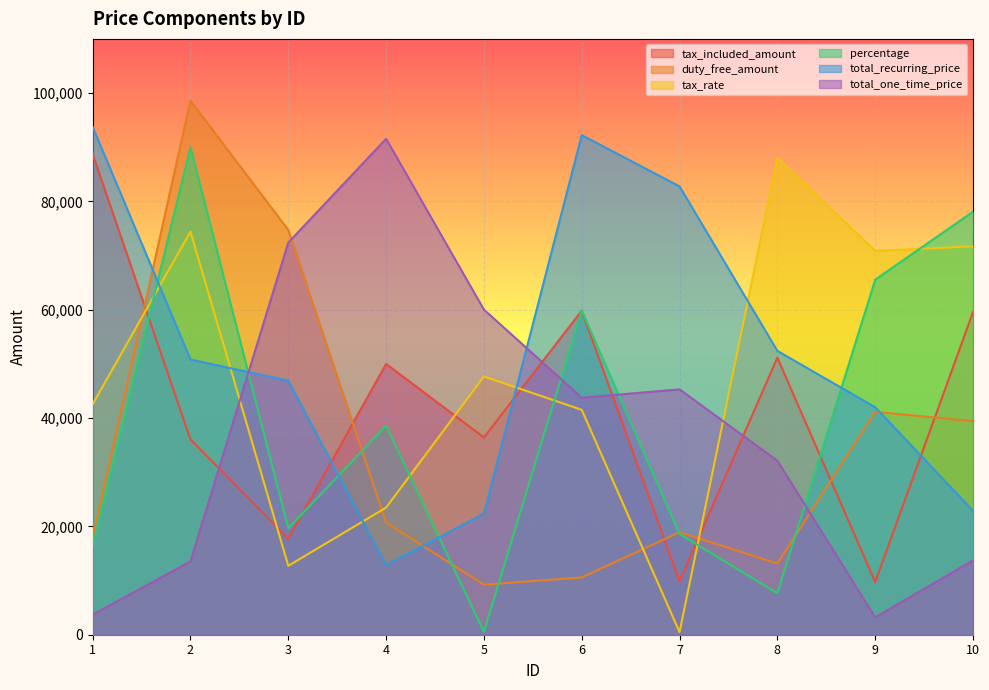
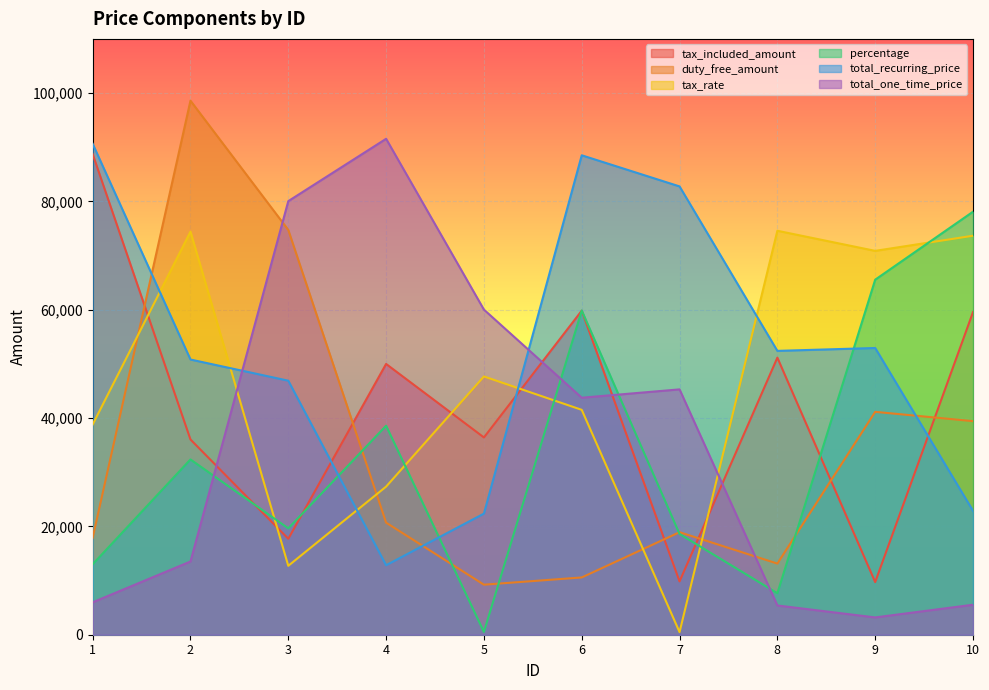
tax_rate, 1: 43,000 -> 39,000
percentage, 1: 16,000 -> 13,000
total_recurring_price, 1: 94,000 -> 91,000
total_one_time_price, 1: 4,000 -> 6,000
percentage, 2: 90,000 -> 32,000
total_one_time_price, 3: 72,000 -> 80,000
tax_rate, 4: 23,000 -> 27,000
total_recurring_price, 6: 92,000 -> 89,000
tax_rate, 8: 88,000 -> 75,000
total_one_time_price, 8: 32,000 -> 5,000
total_recurring_price, 9: 42,000 -> 53,000
tax_rate, 10: 72,000 -> 74,000
total_one_time_price, 10: 14,000 -> 6,000
